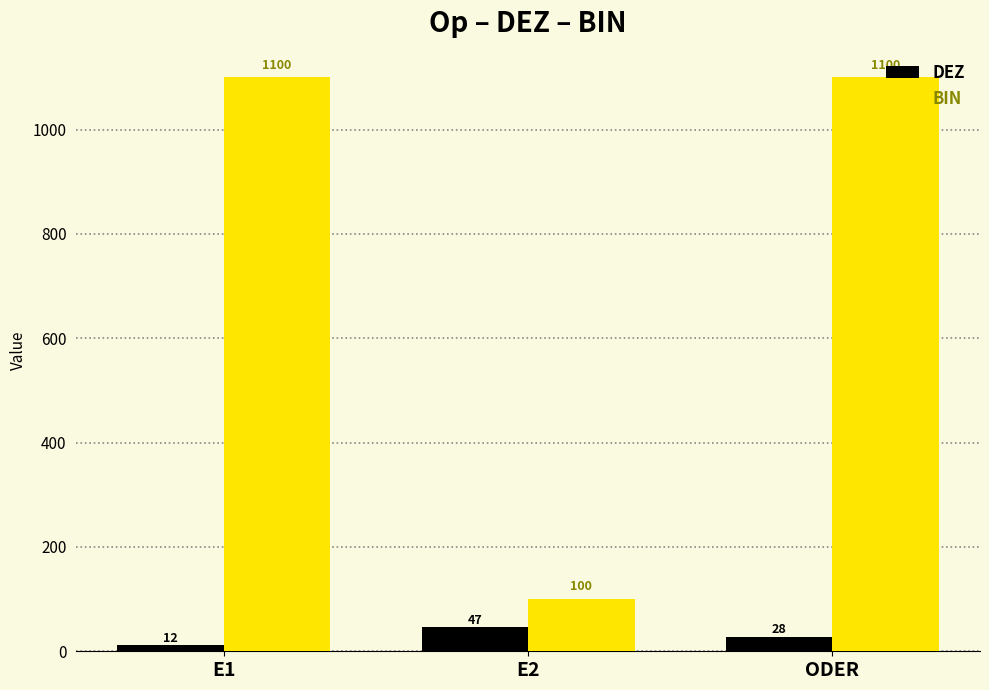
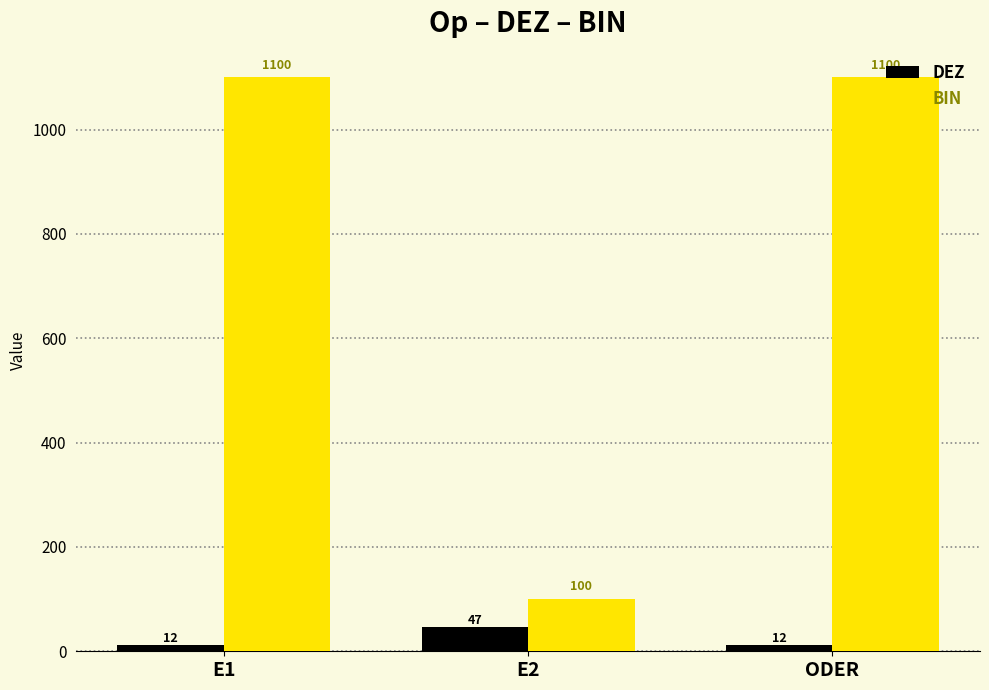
DEZ, ODER: 28 -> 12
